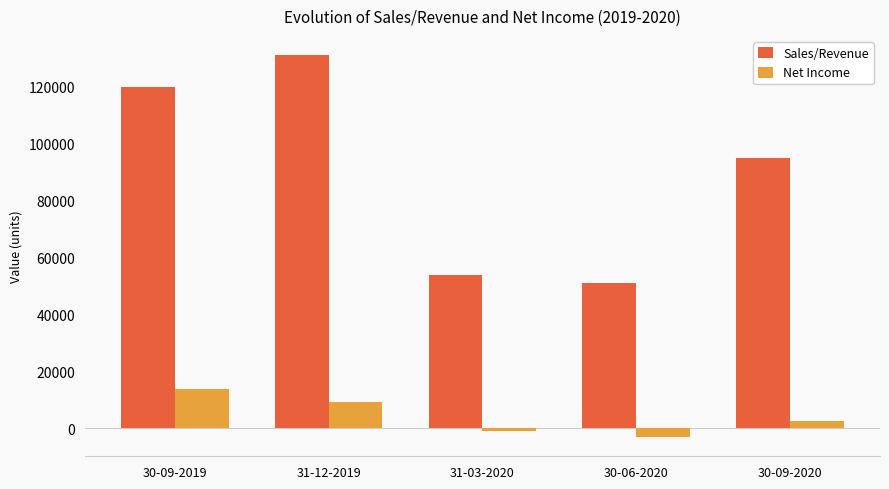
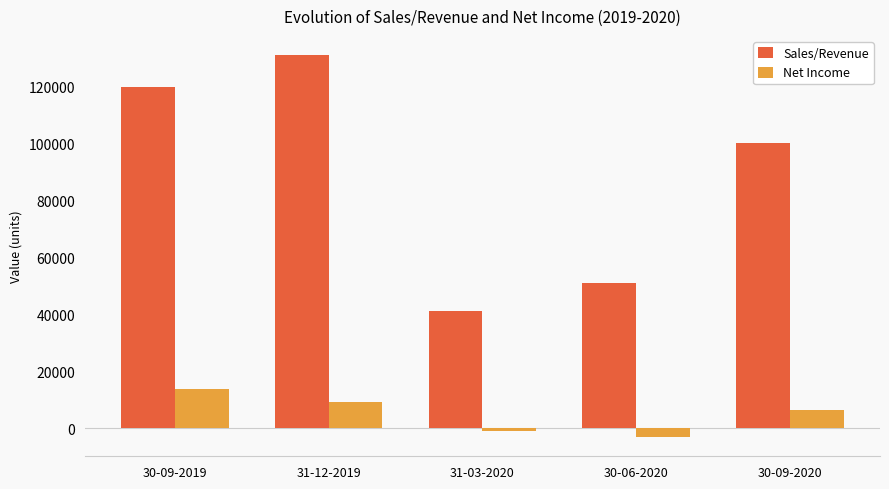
Sales/Revenue, 31-03-2020: 54000 -> 41000
Sales/Revenue, 30-09-2020: 95000 -> 100000
Net Income, 30-09-2020: 3000 -> 6000
